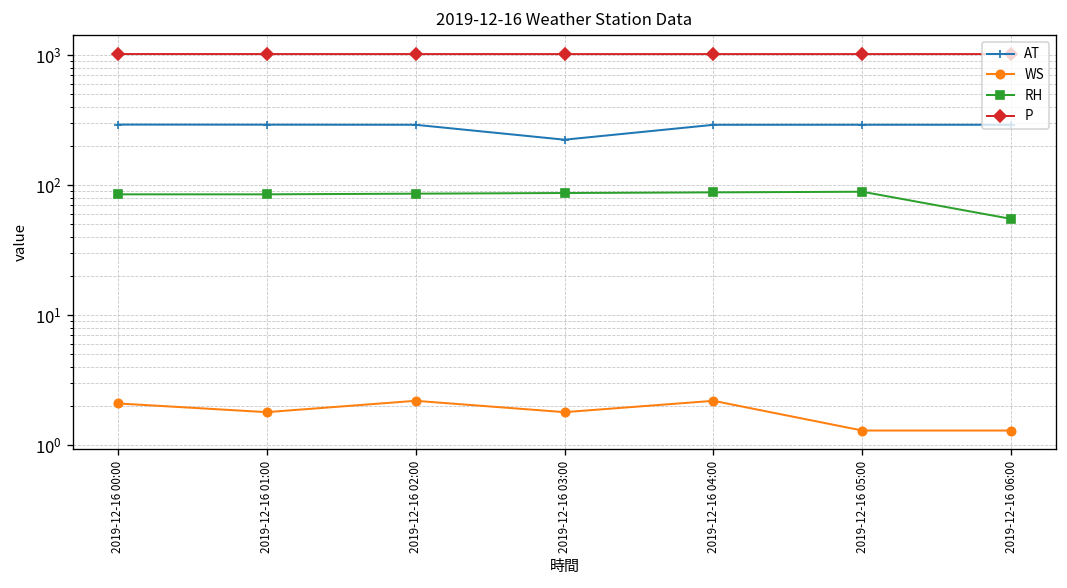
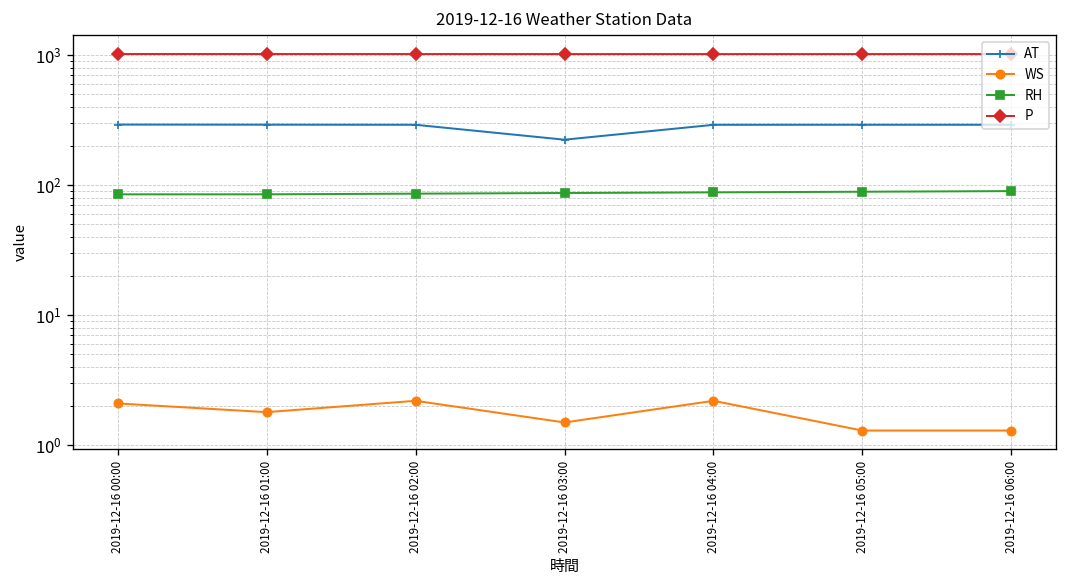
WS, 2019-12-16 03:00: 1.8 -> 1.5
RH, 2019-12-16 06:00: 60 -> 90
